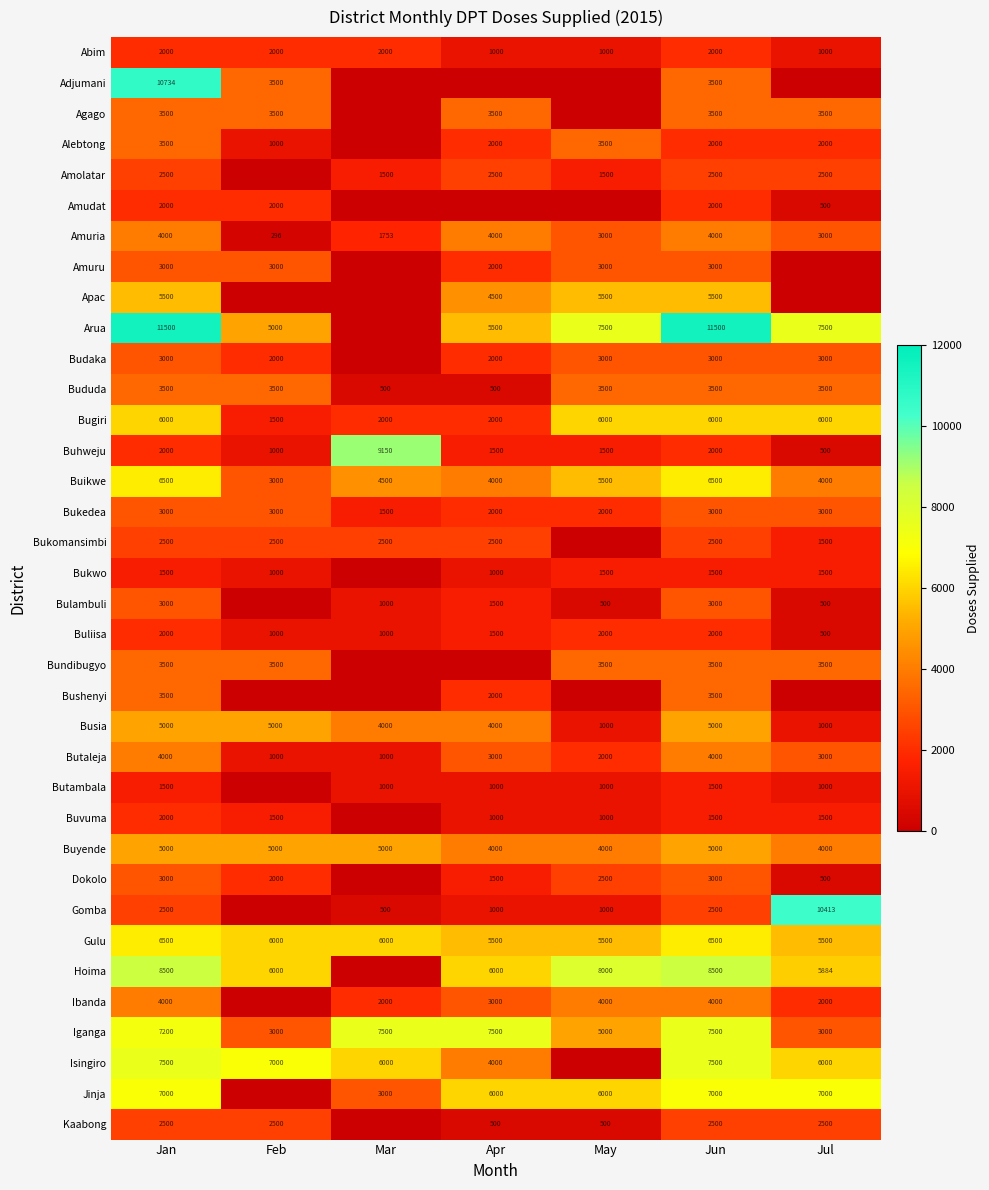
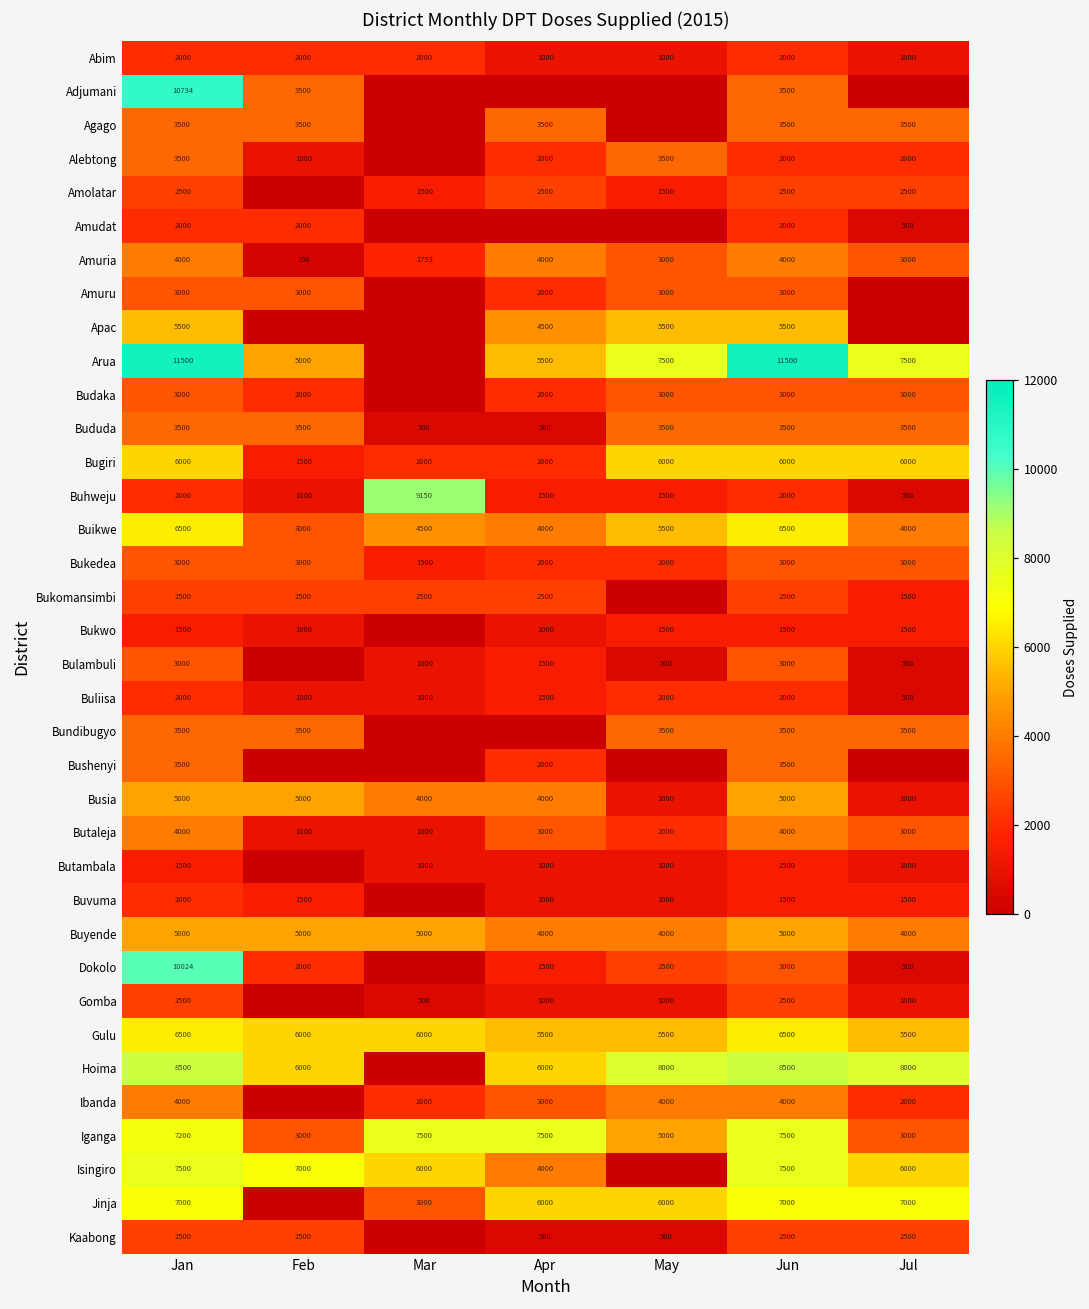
Dokolo, Jan: 3000 -> 10024
Gomba, Jul: 10413 -> 1000
Hoima, Jul: 5884 -> 8000
